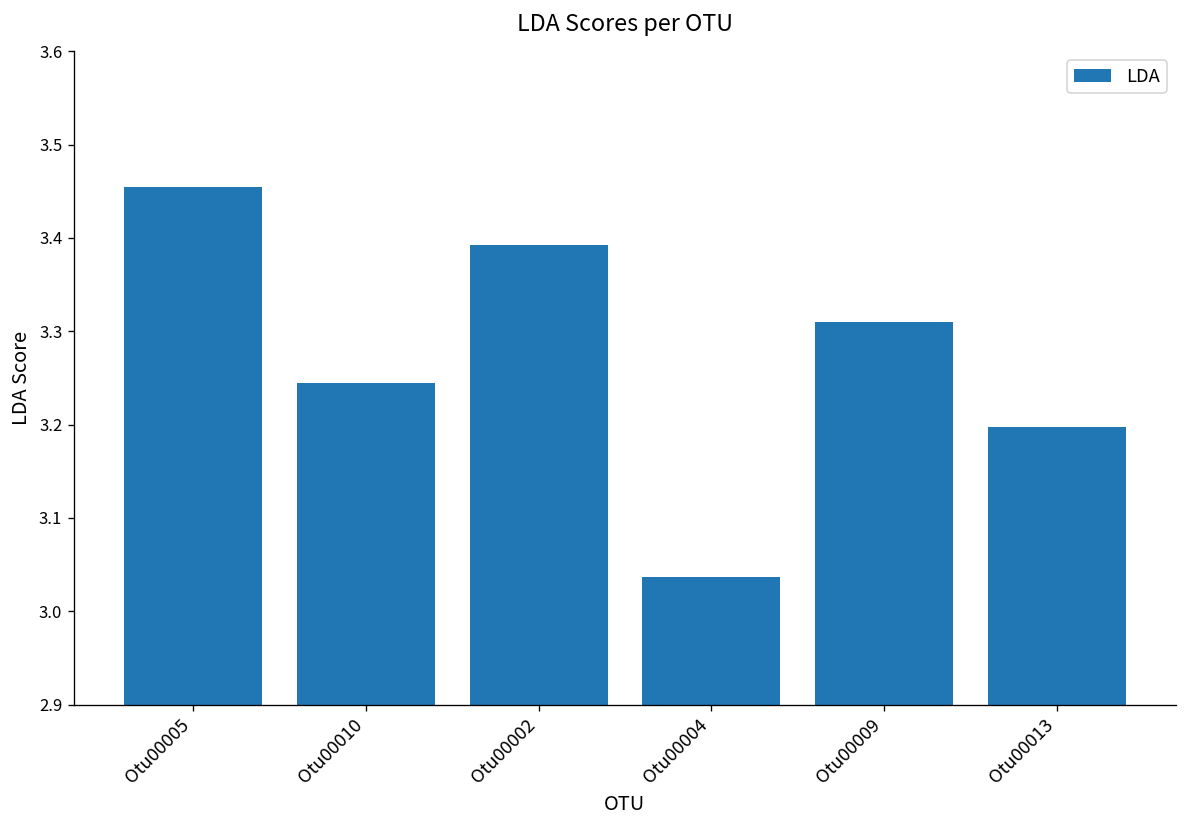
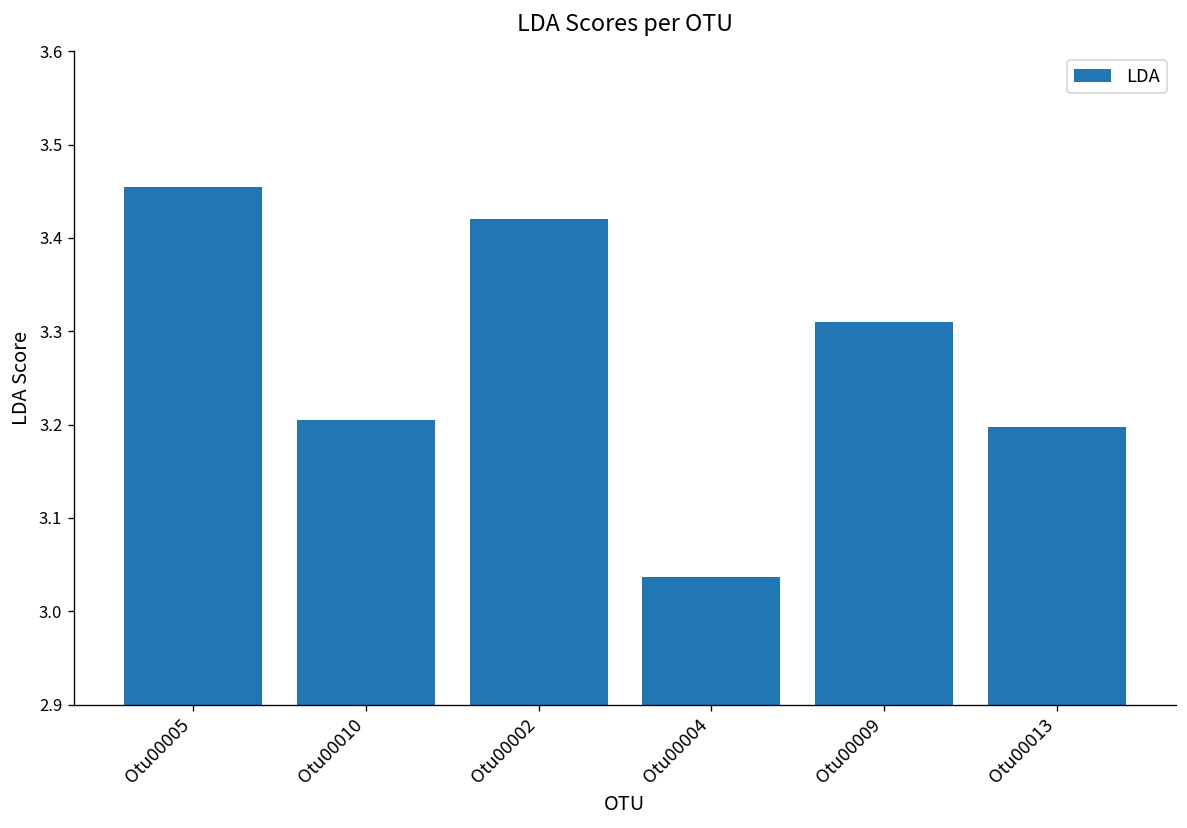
Otu00010: 3.24 -> 3.20
Otu00002: 3.39 -> 3.42
